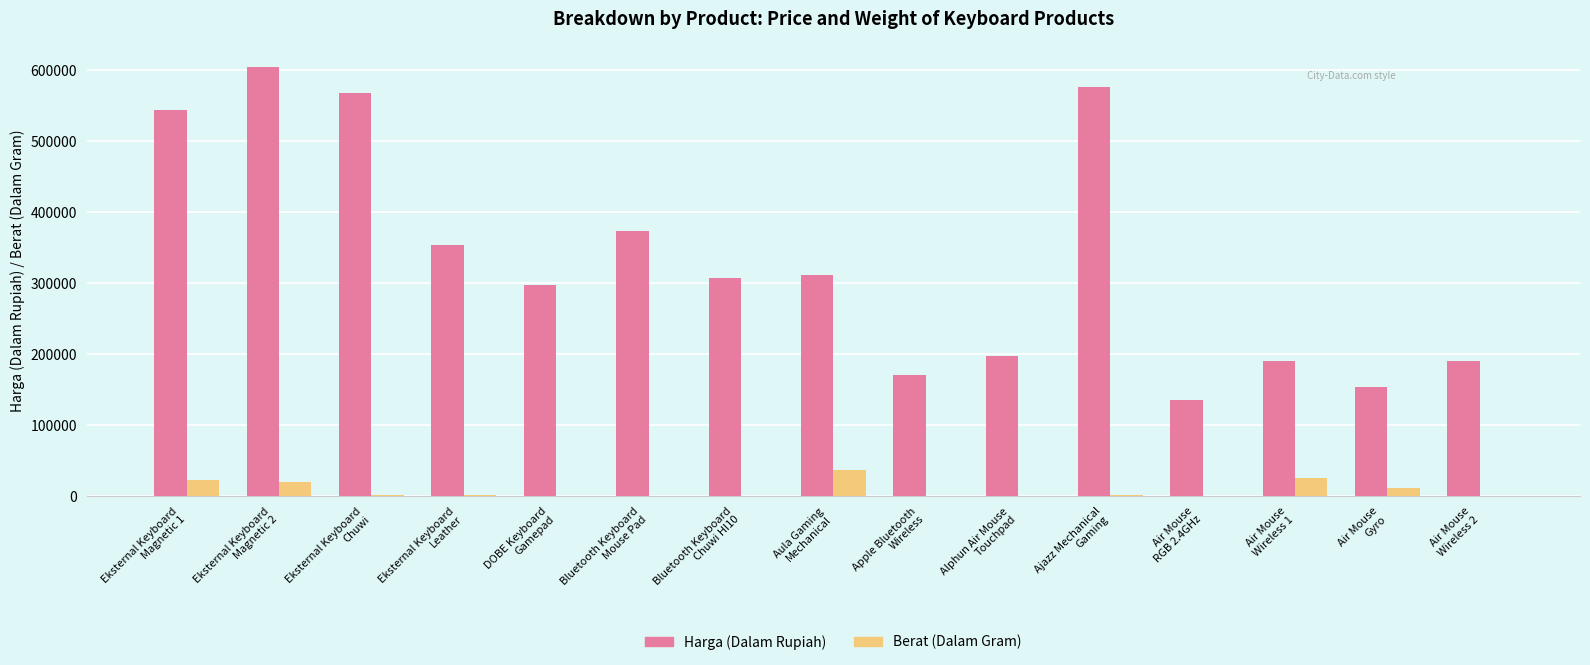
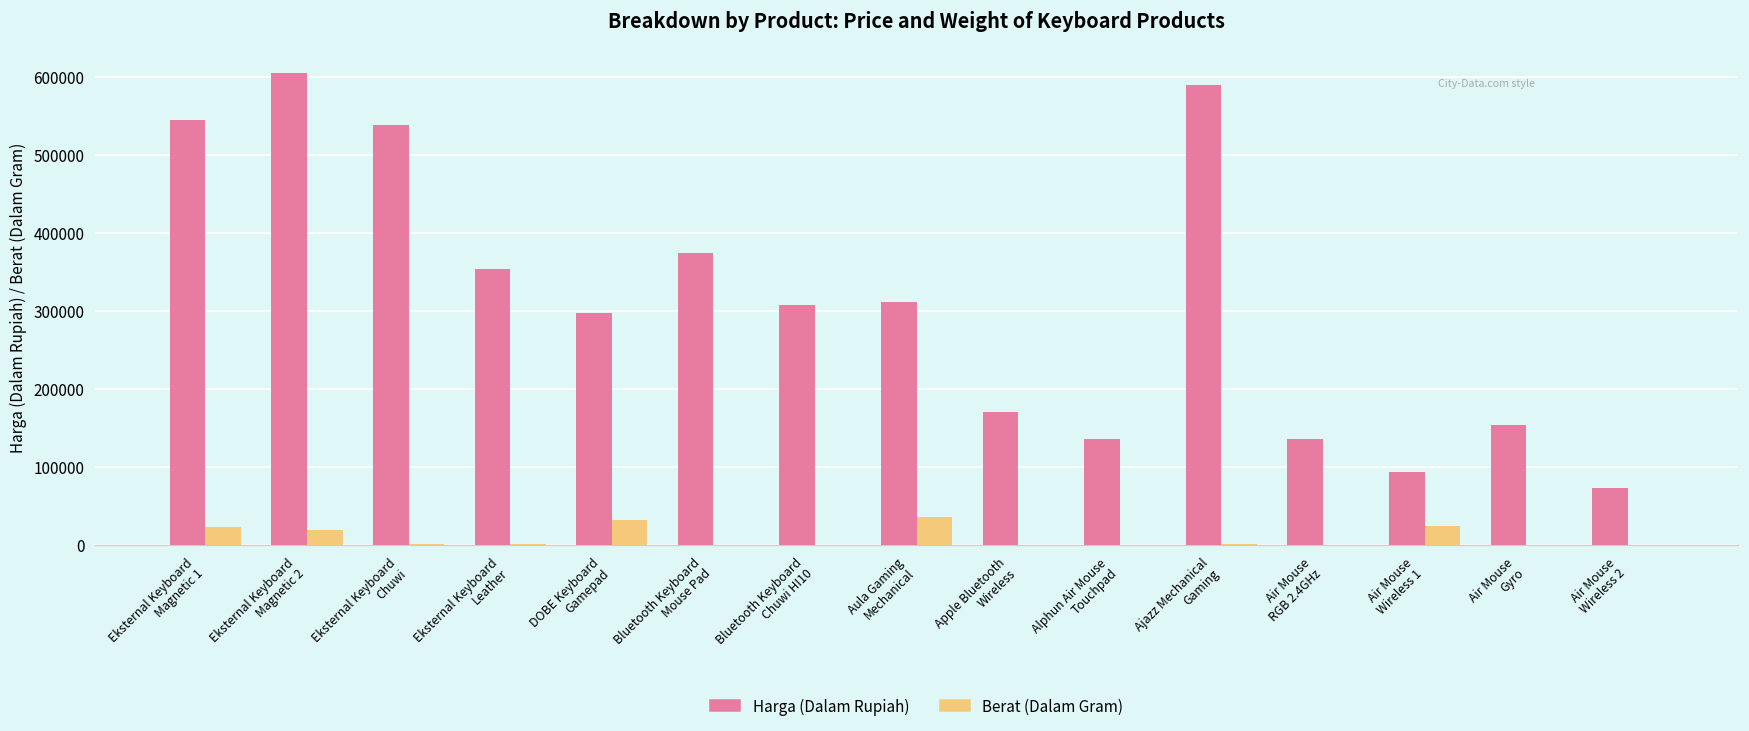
Harga (Dalam Rupiah), Eksternal Keyboard Chuwi: 570000 -> 540000
Berat (Dalam Gram), DOBE Keyboard Gamepad: 0 -> 30000
Harga (Dalam Rupiah), Alphun Air Mouse Touchpad: 200000 -> 140000
Harga (Dalam Rupiah), Ajazz Mechanical Gaming: 580000 -> 590000
Harga (Dalam Rupiah), Air Mouse Wireless 1: 190000 -> 90000
Berat (Dalam Gram), Air Mouse Gyro: 10000 -> 0
Harga (Dalam Rupiah), Air Mouse Wireless 2: 190000 -> 70000
